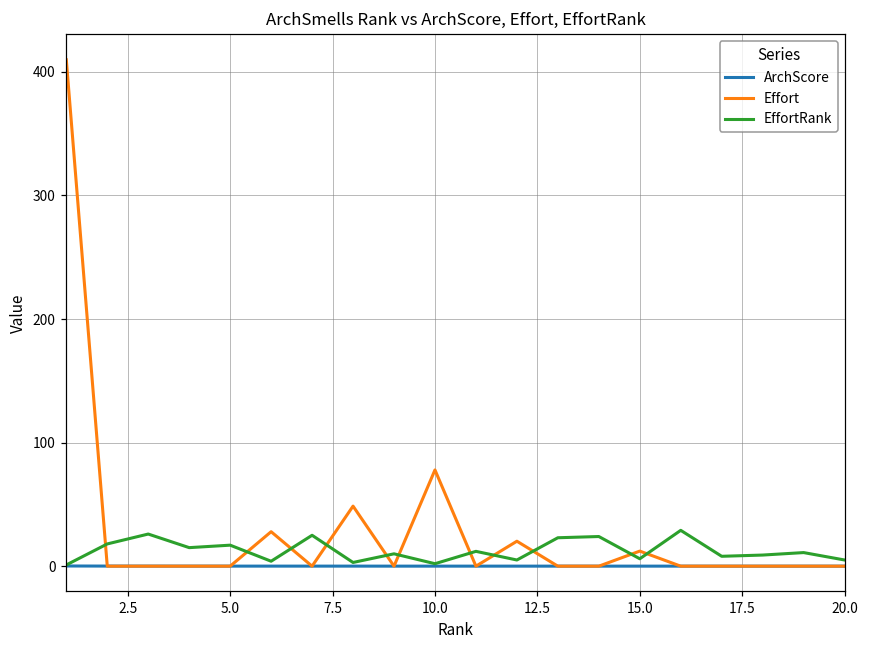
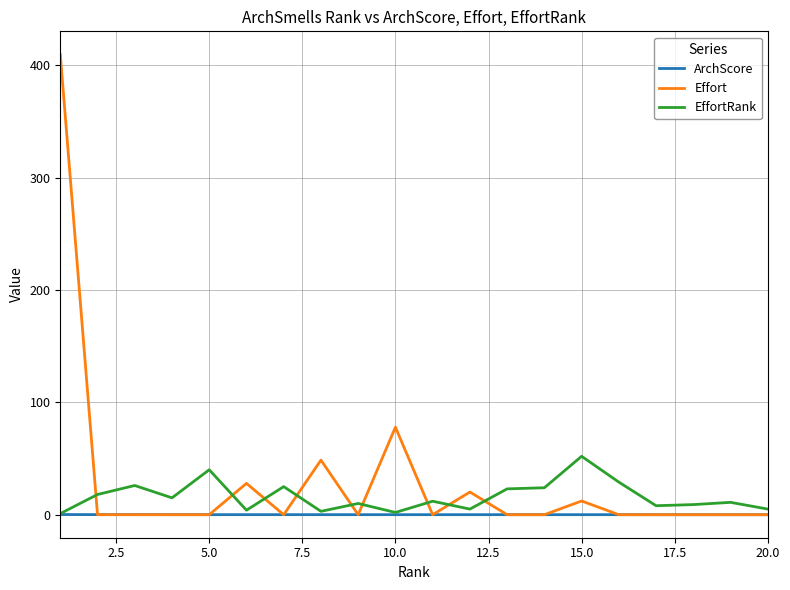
EffortRank, 5.0: 17 -> 40
EffortRank, 15.0: 6 -> 52
